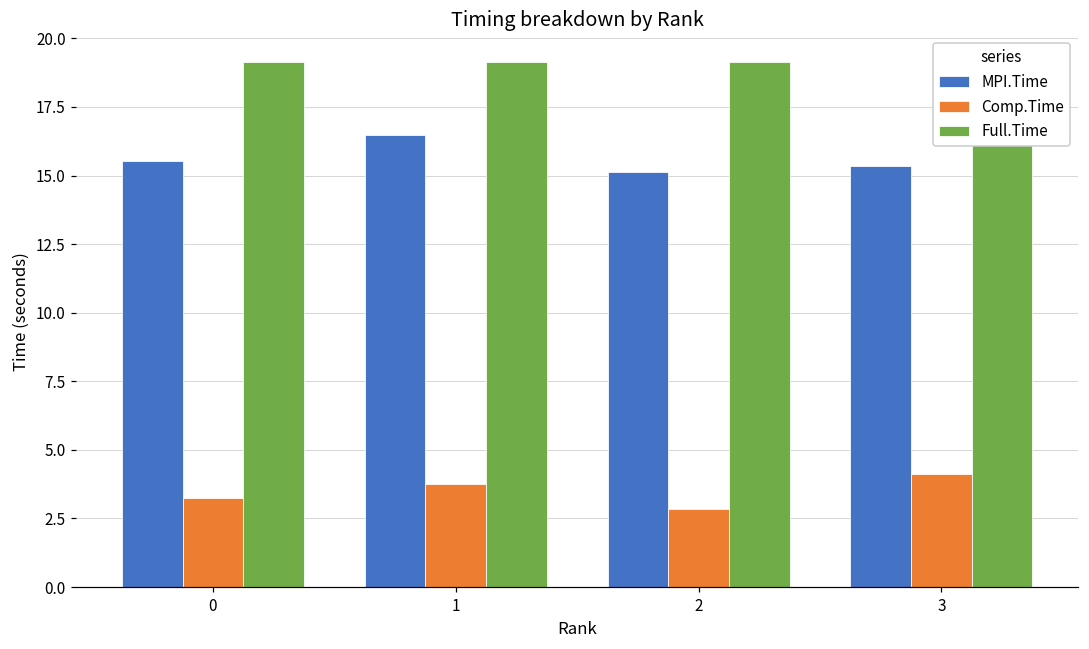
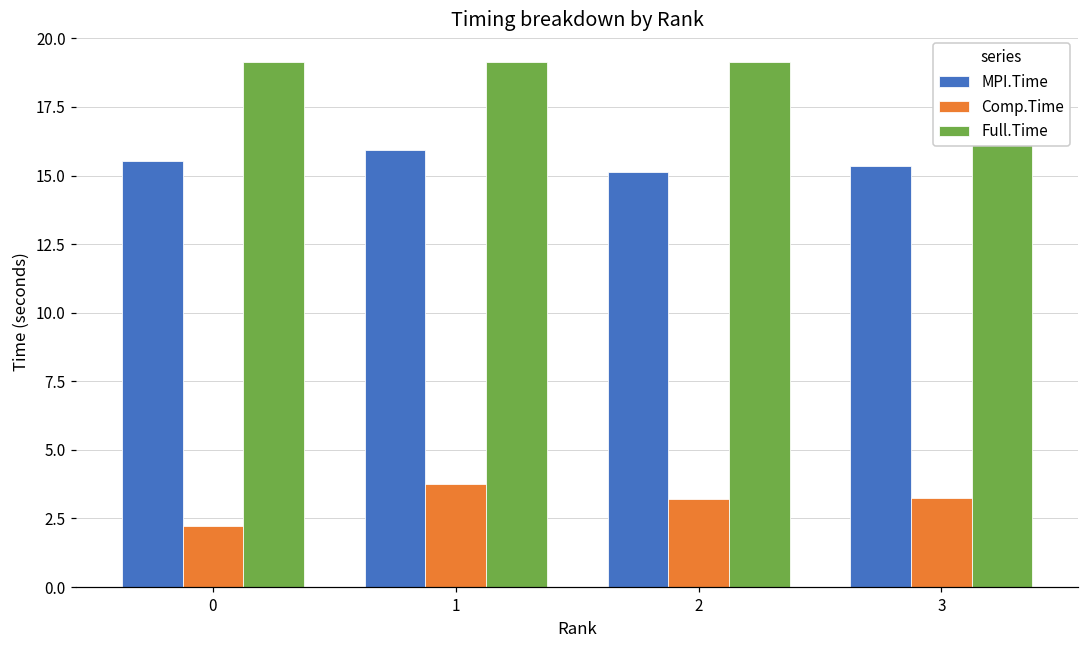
Comp.Time, 0: 3.2 -> 2.2
MPI.Time, 1: 16.5 -> 15.9
Comp.Time, 2: 2.9 -> 3.2
Comp.Time, 3: 4.1 -> 3.2
